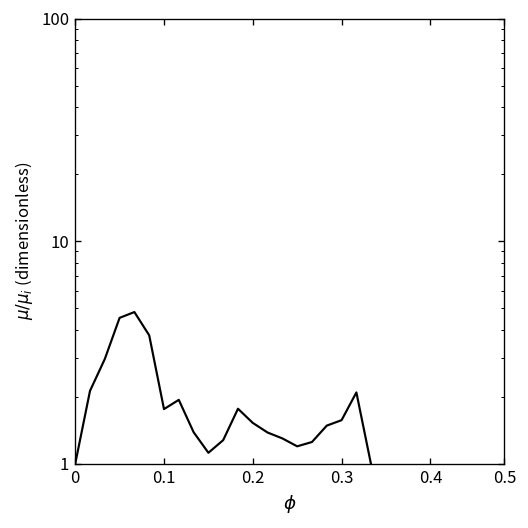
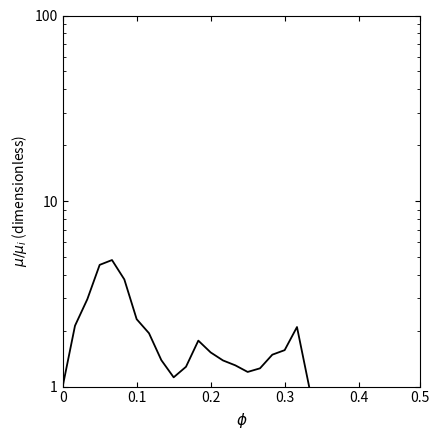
0.1: 1.8 -> 2.3
